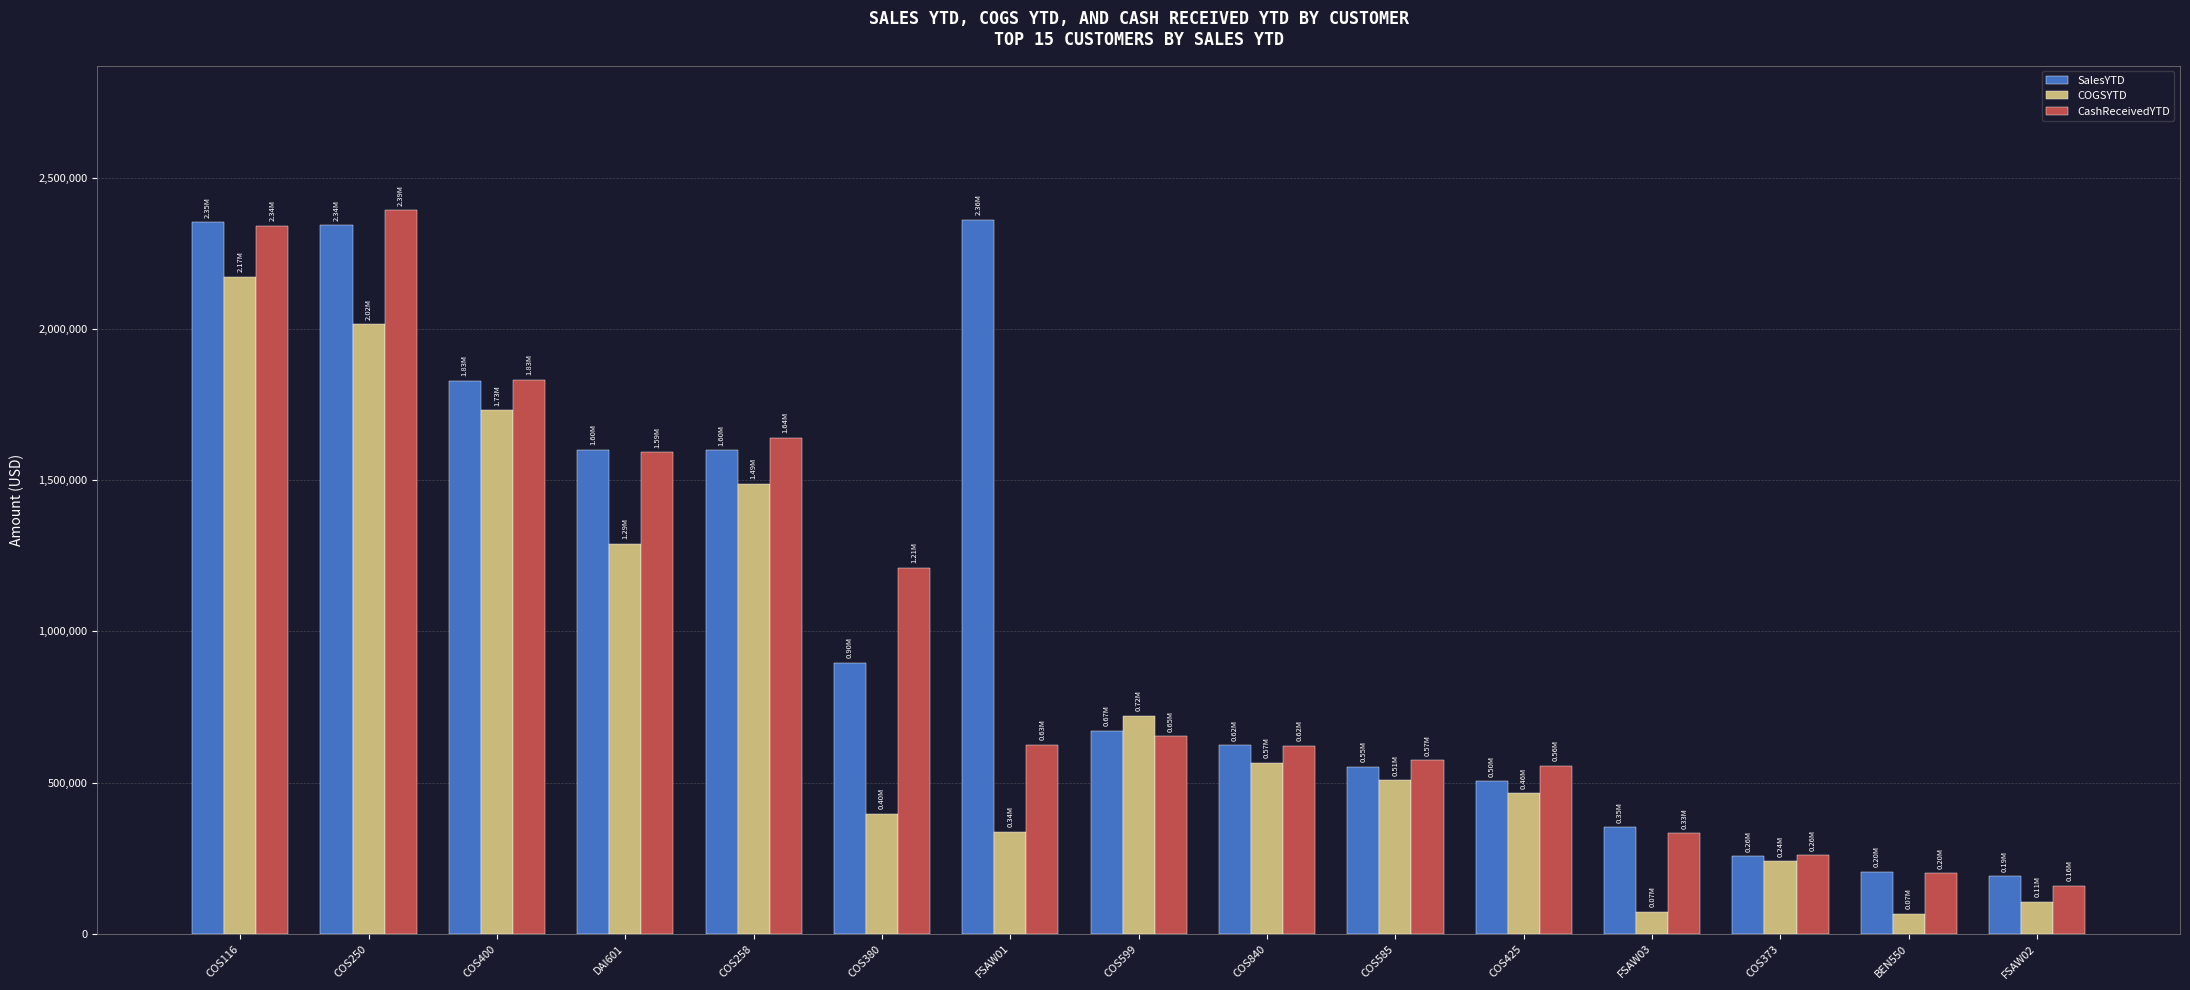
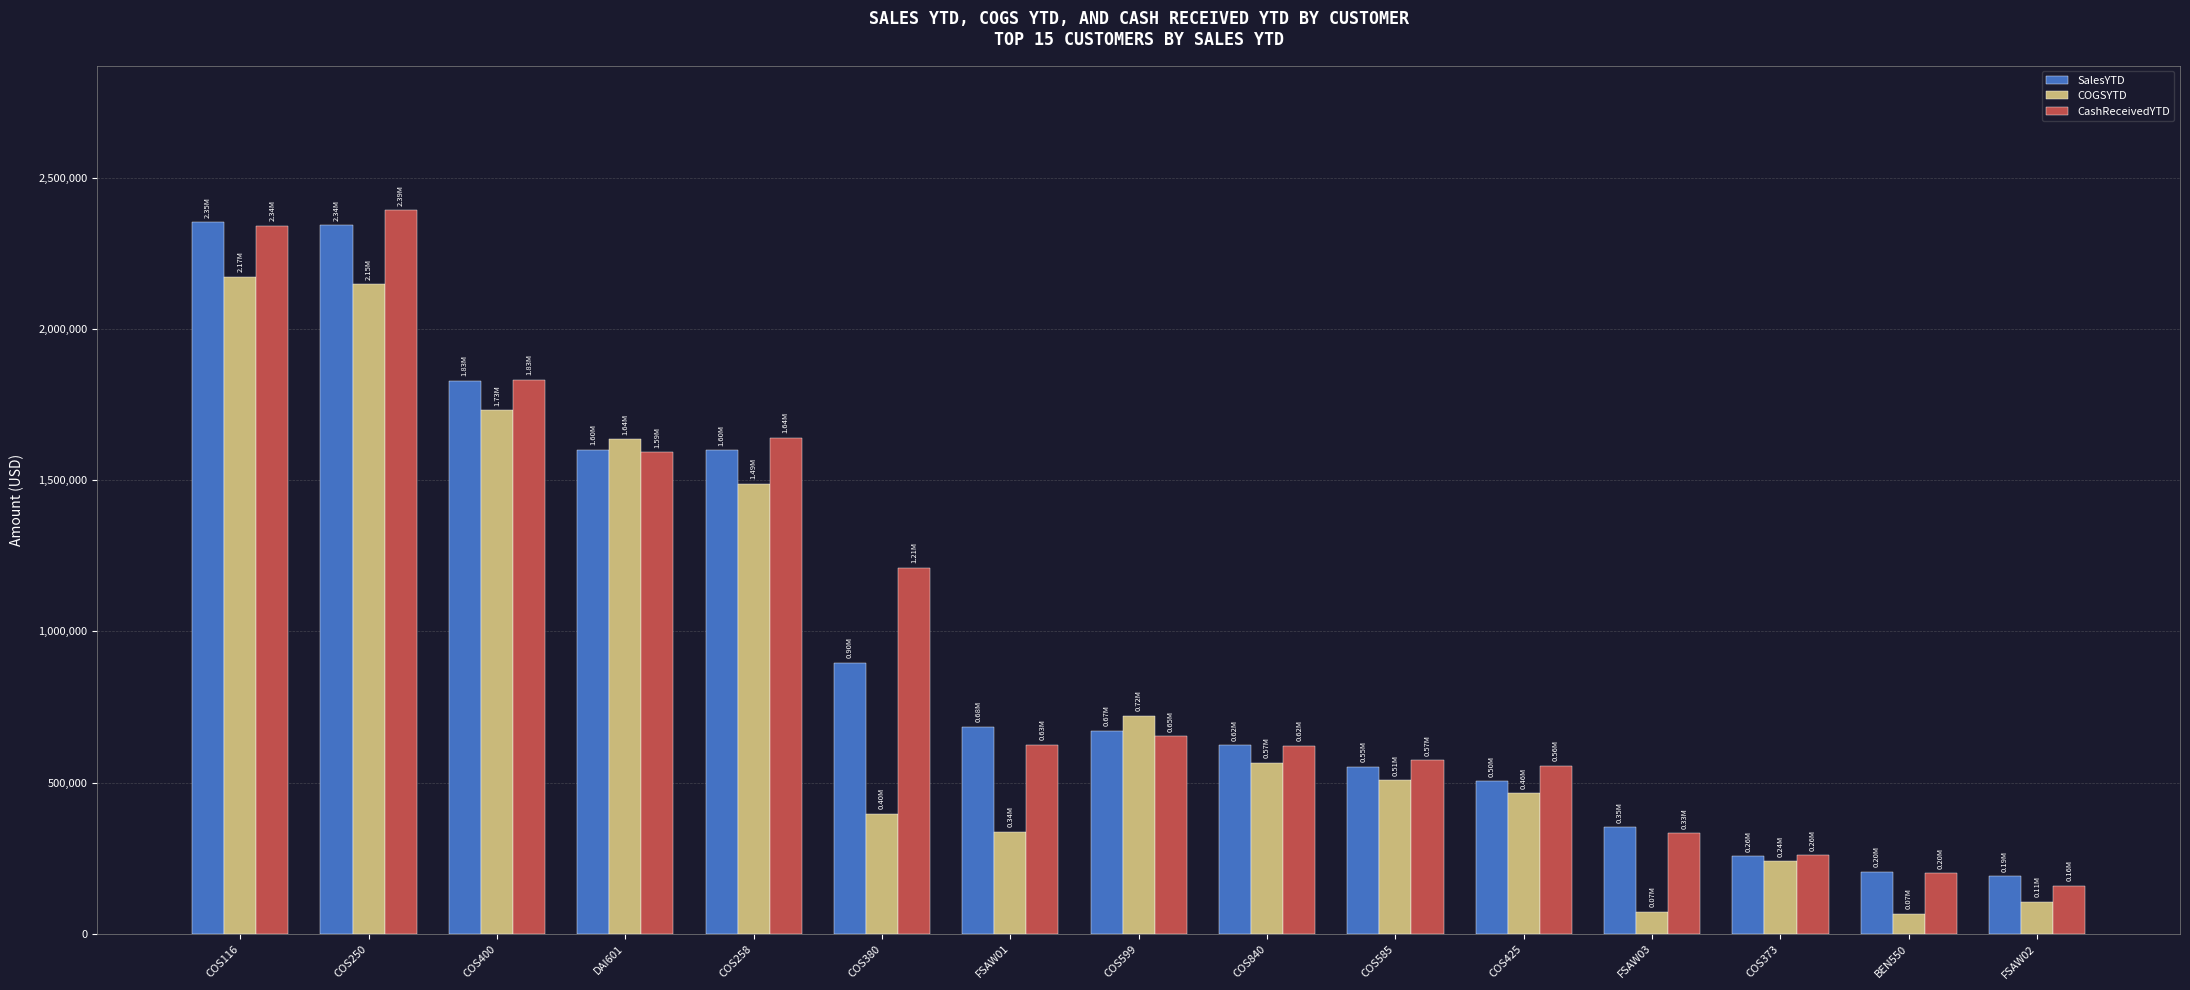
COGSYTD, COS250: 2.02M -> 2.15M
COGSYTD, DAI601: 1.29M -> 1.64M
SalesYTD, FSAW01: 2.36M -> 0.68M
